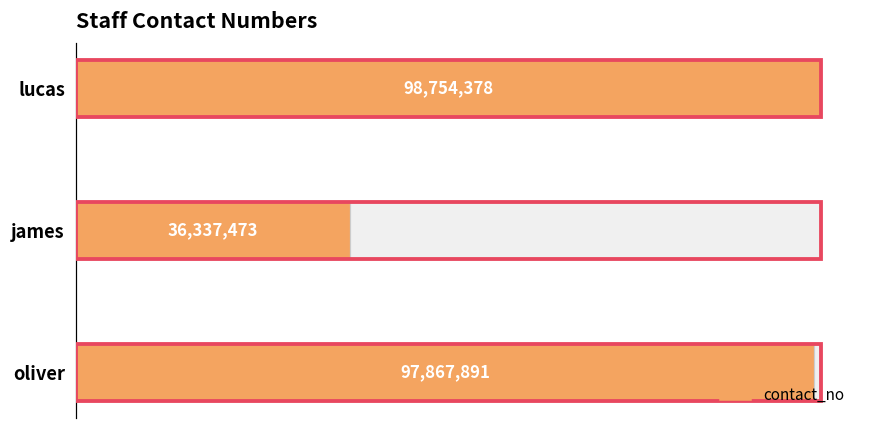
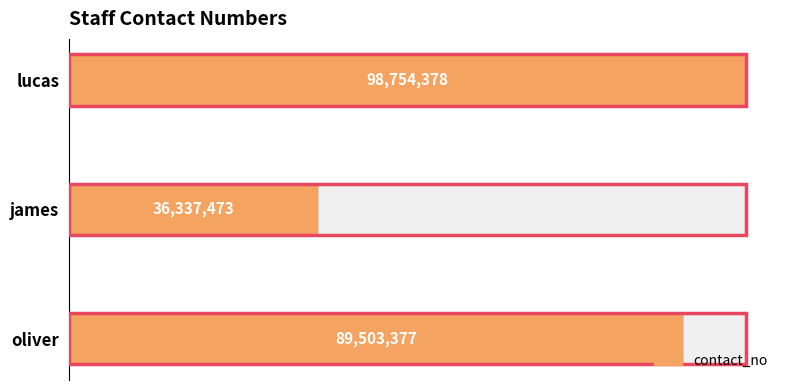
contact_no, oliver: 97,867,891 -> 89,503,377
